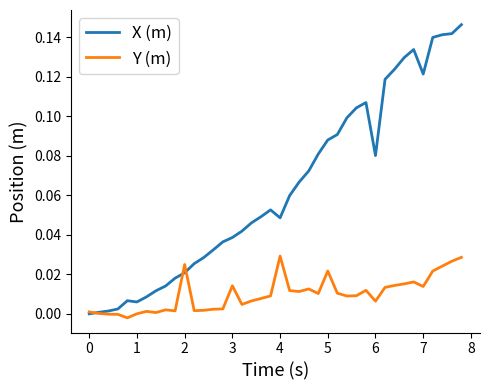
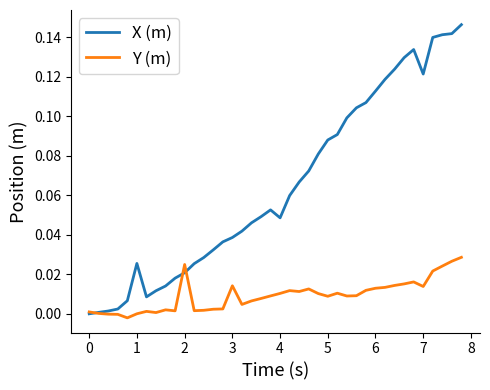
X (m), 1: 0.006 -> 0.025
Y (m), 4: 0.029 -> 0.010
Y (m), 5: 0.022 -> 0.009
X (m), 6: 0.080 -> 0.113
Y (m), 6: 0.006 -> 0.013
